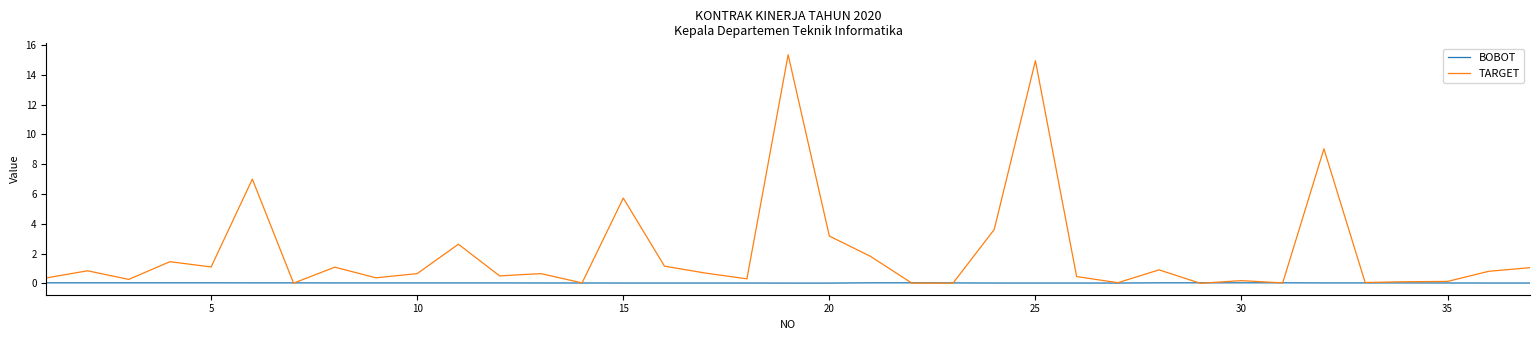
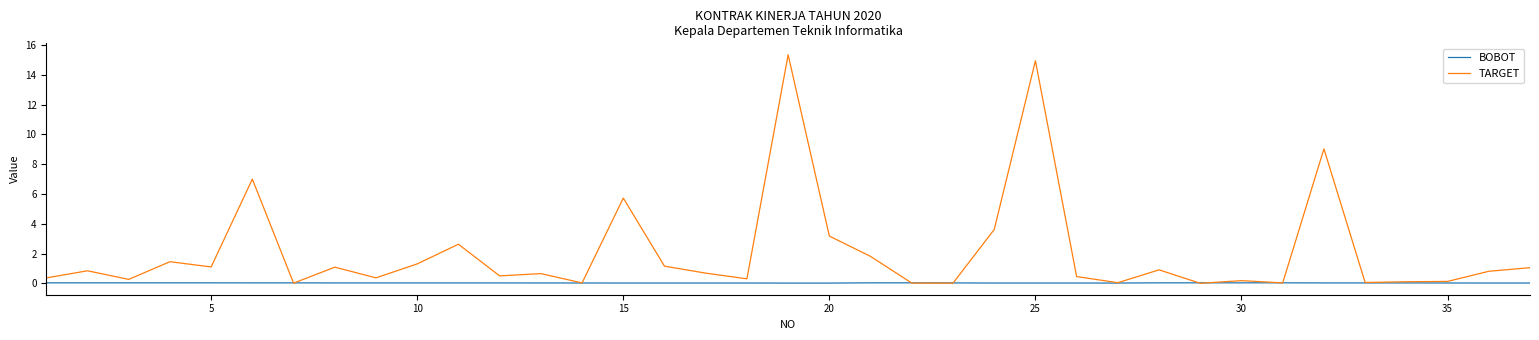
TARGET, 10: 0.7 -> 1.3
